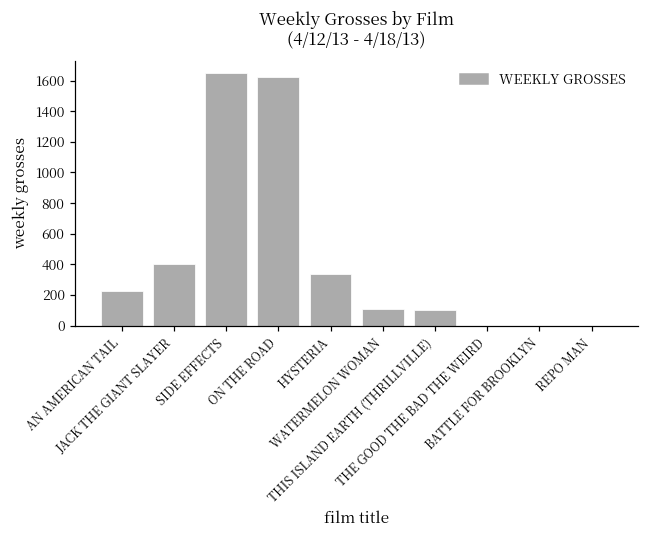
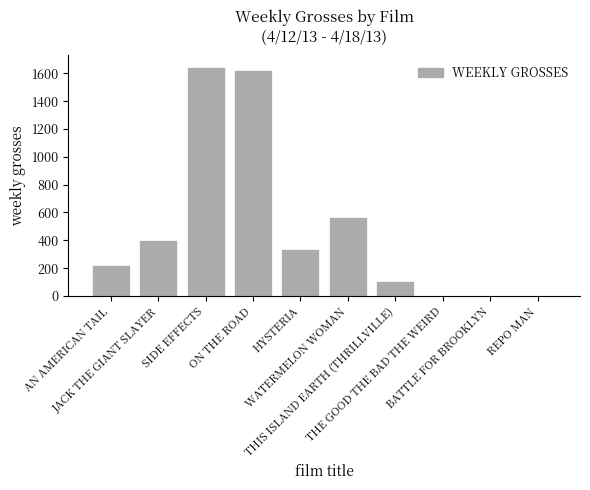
WATERMELON WOMAN: 110 -> 570
